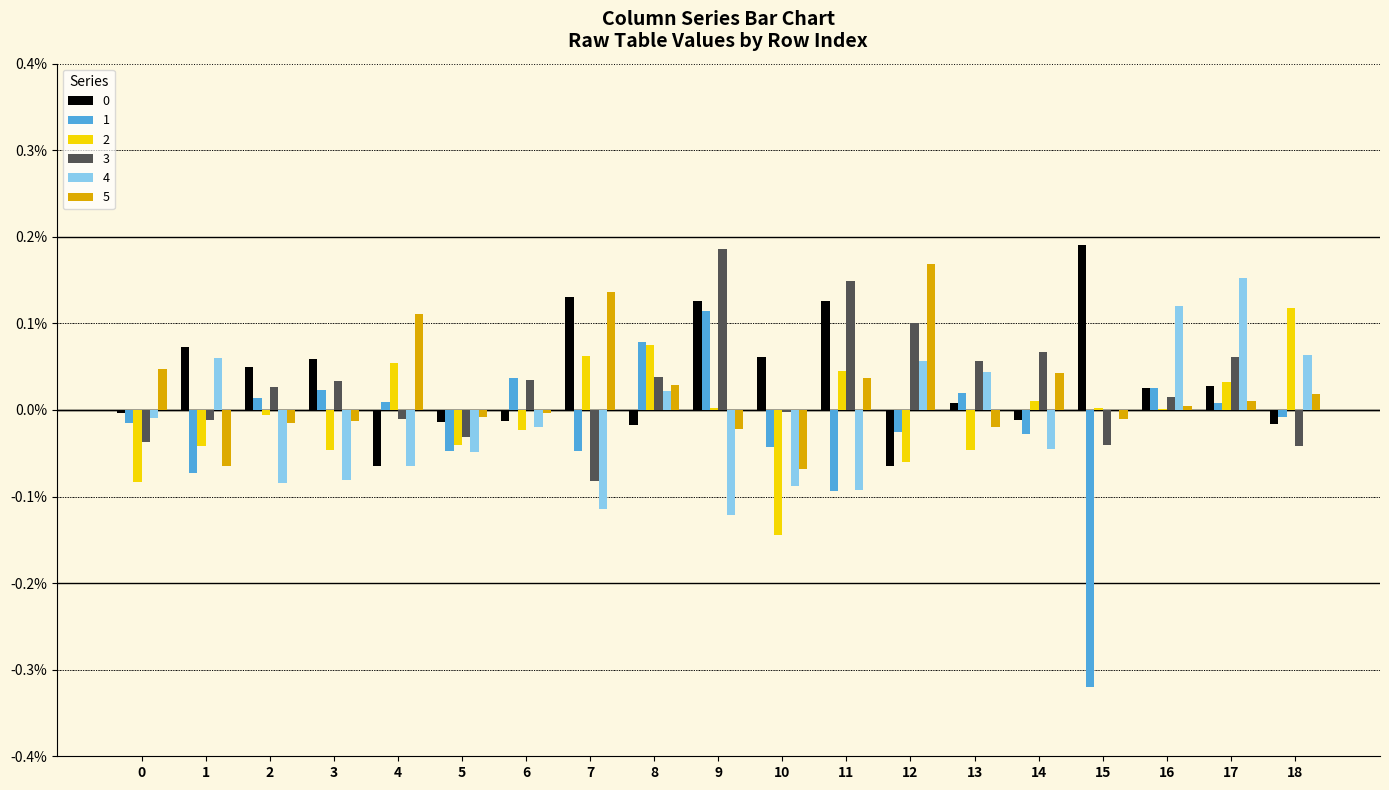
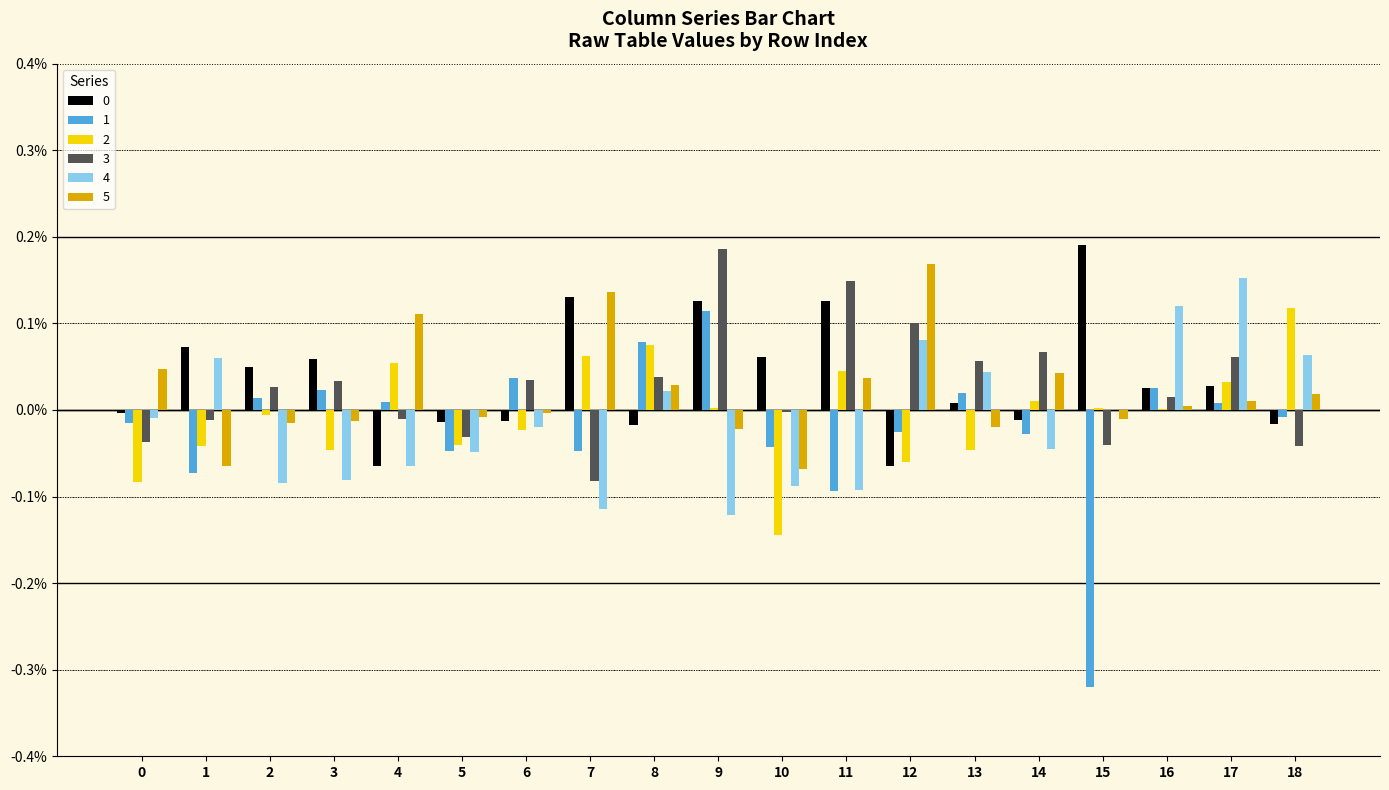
4, 12: 0.06% -> 0.08%
